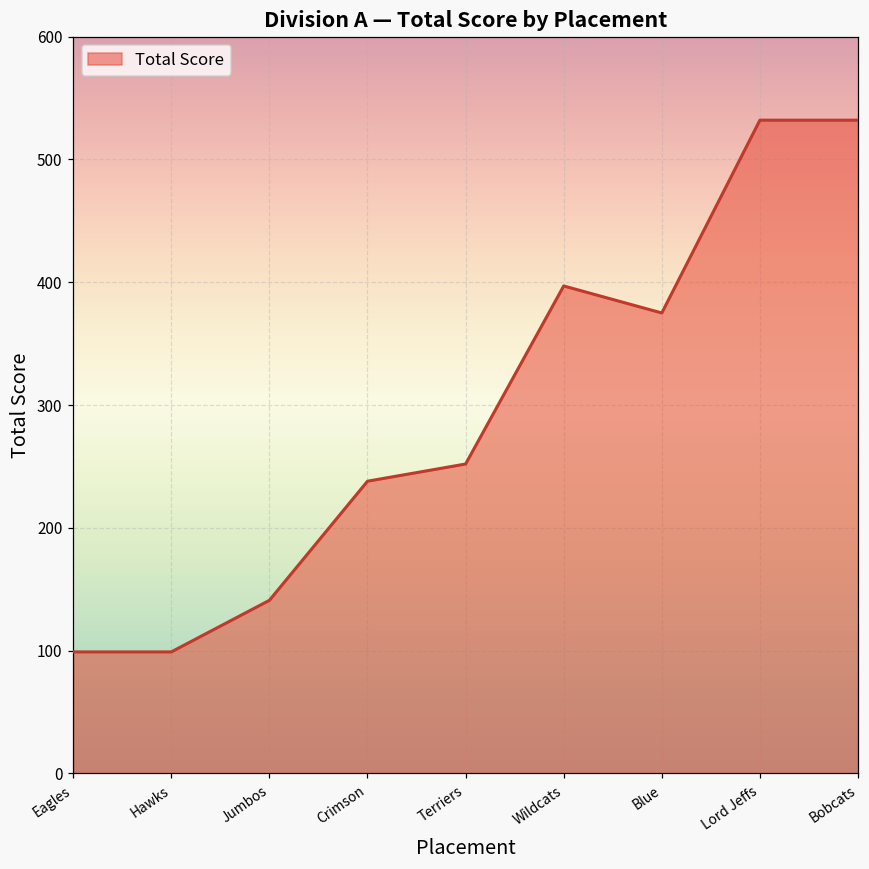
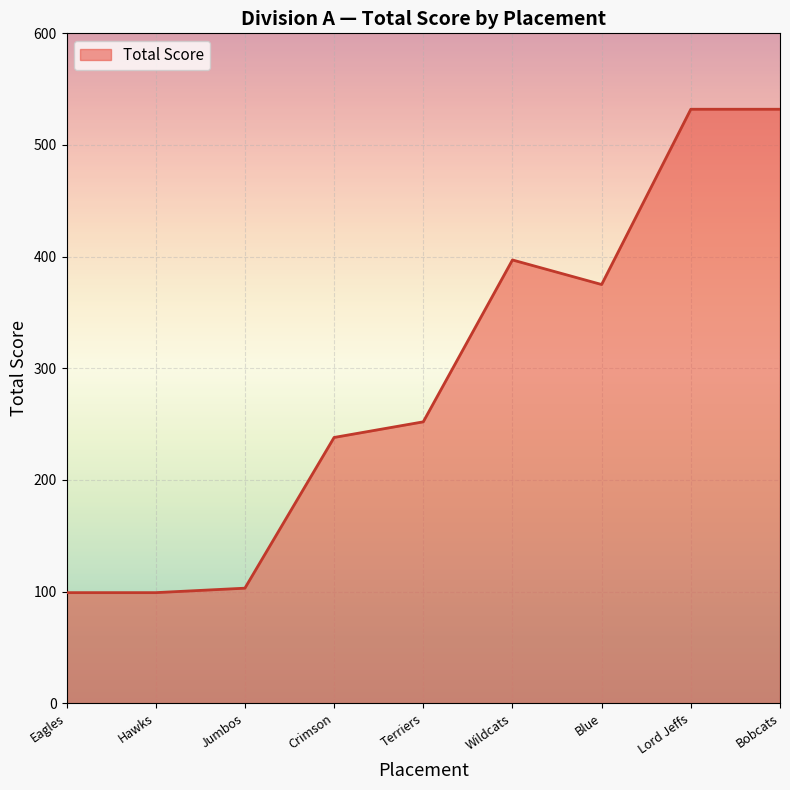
Jumbos: 141 -> 103
